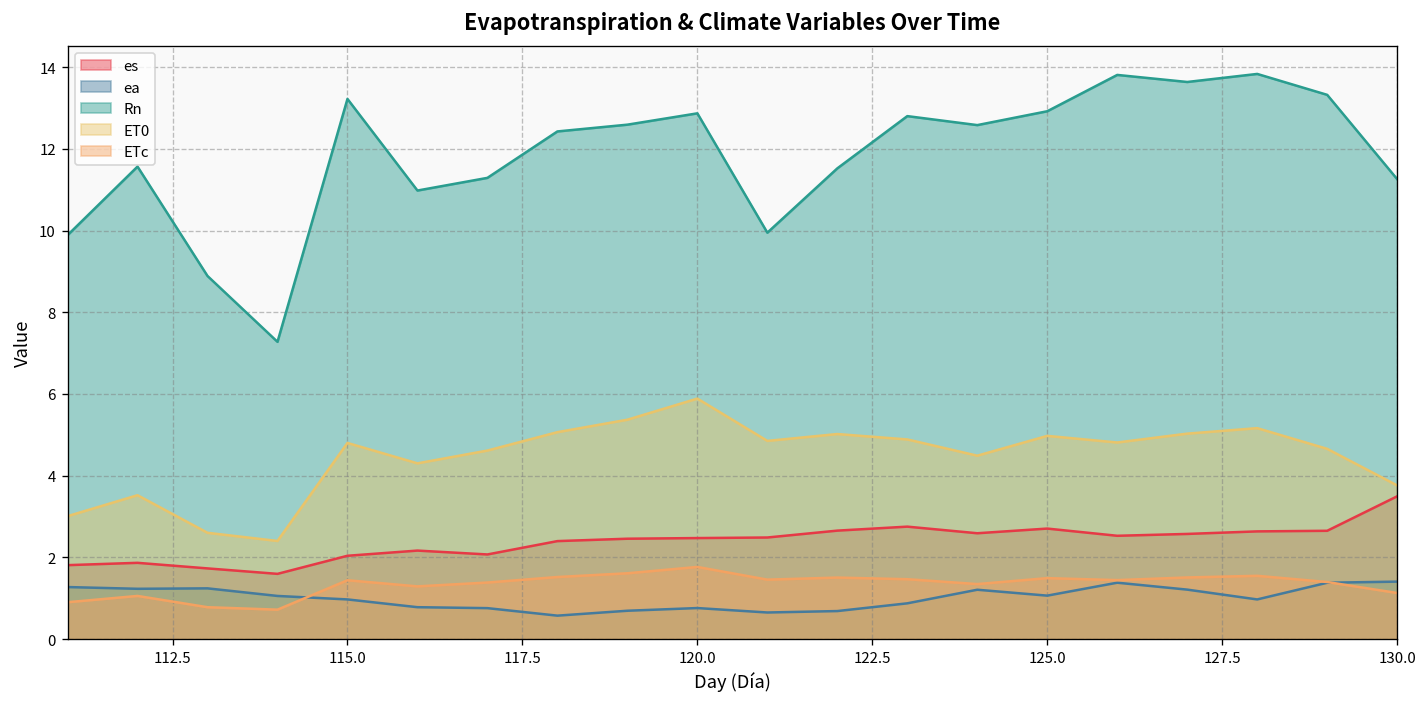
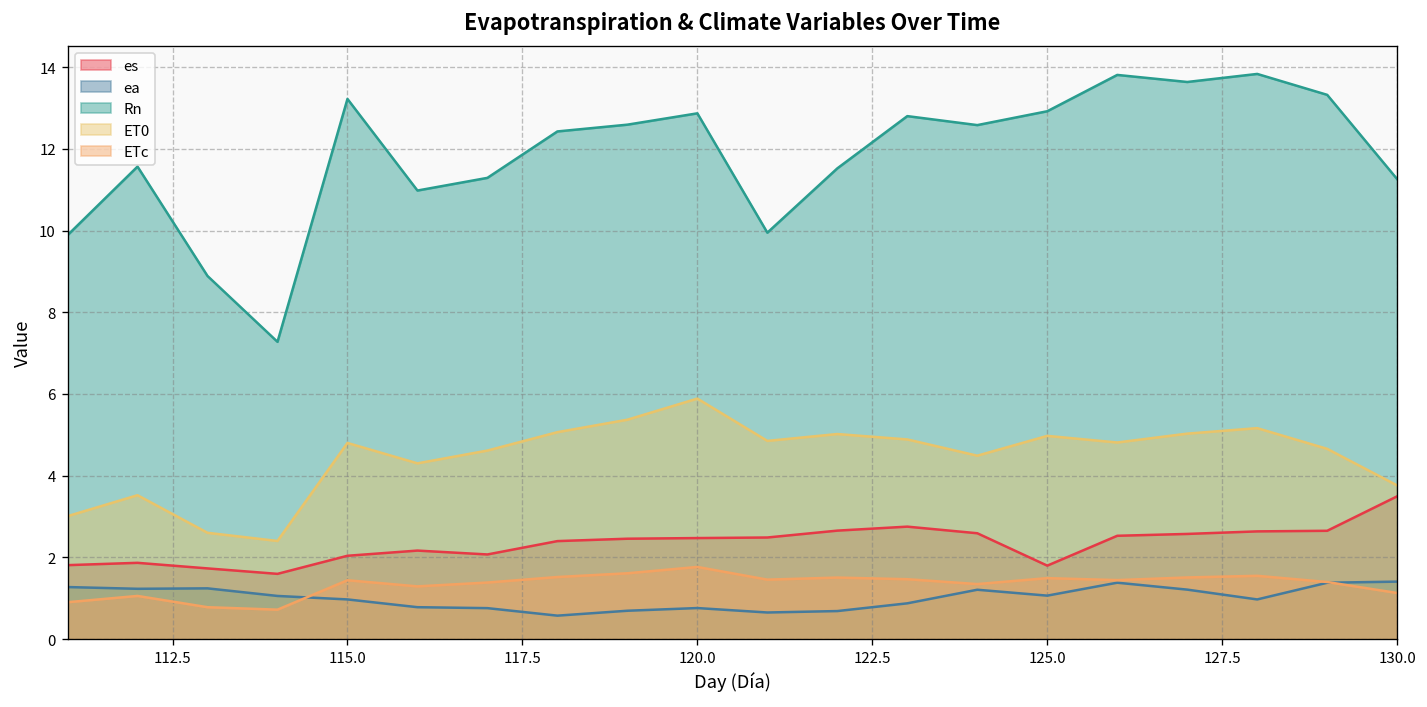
es, 125.0: 2.7 -> 1.8
